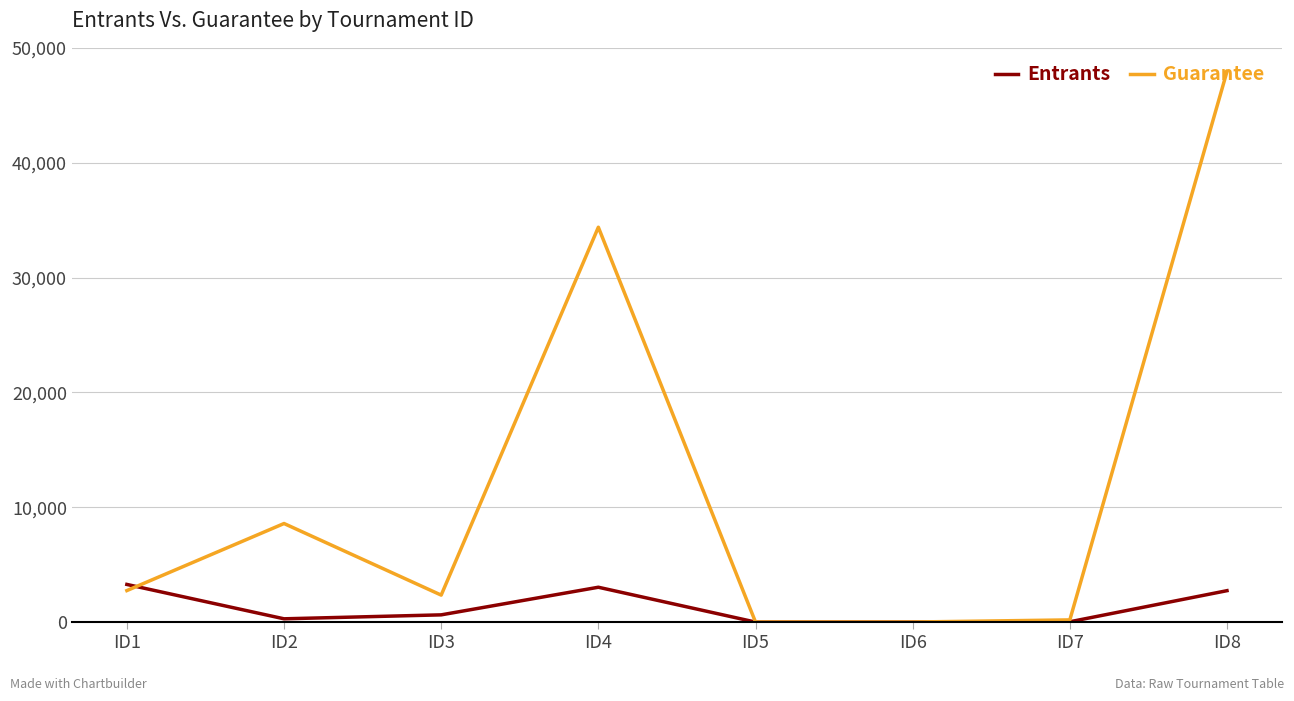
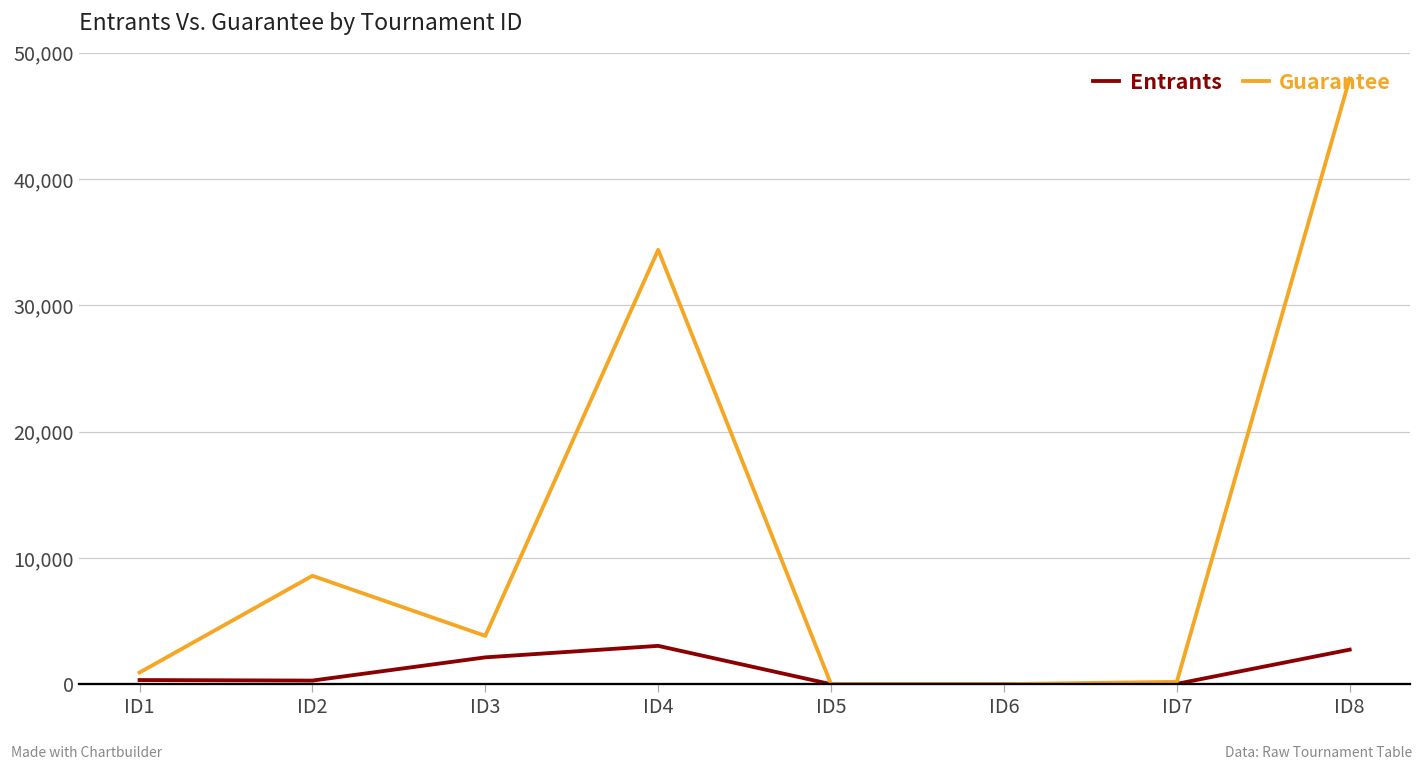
Entrants, ID1: 3,300 -> 300
Guarantee, ID1: 2,800 -> 900
Entrants, ID3: 600 -> 2,100
Guarantee, ID3: 2,400 -> 3,800
